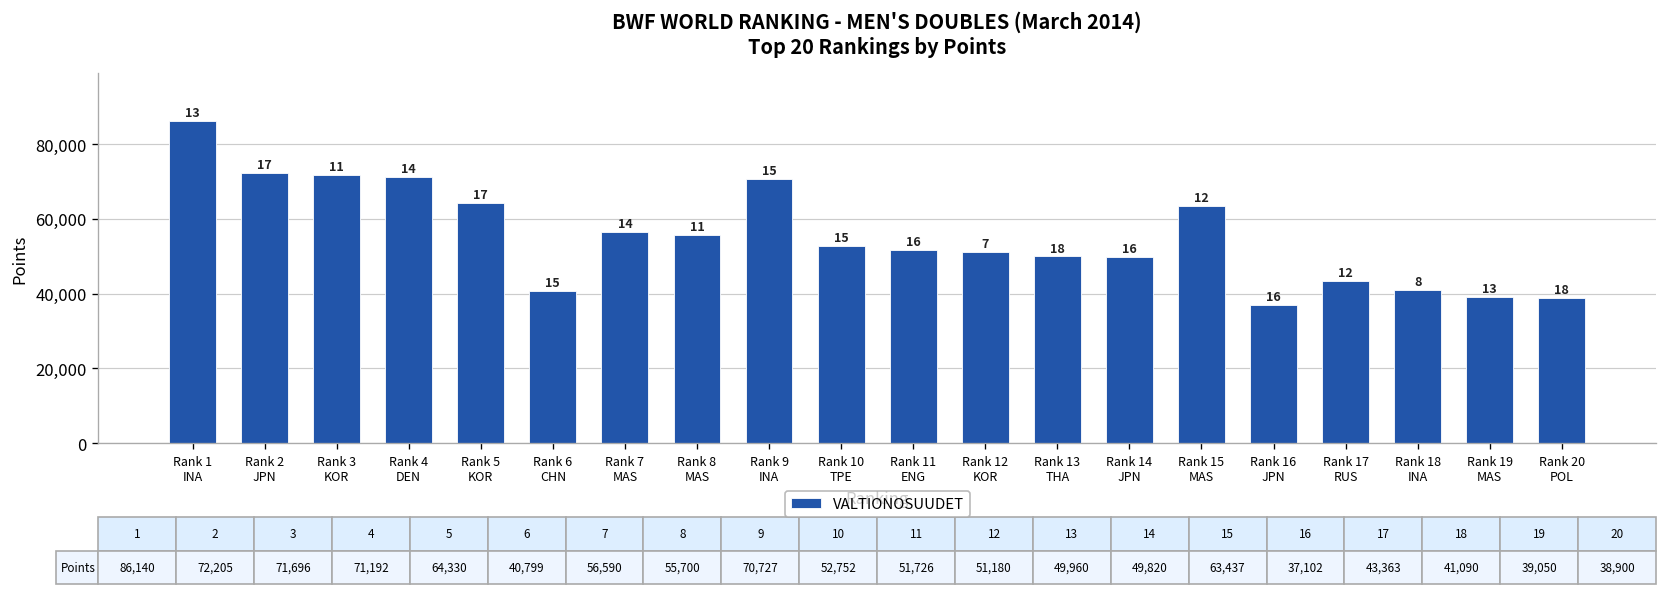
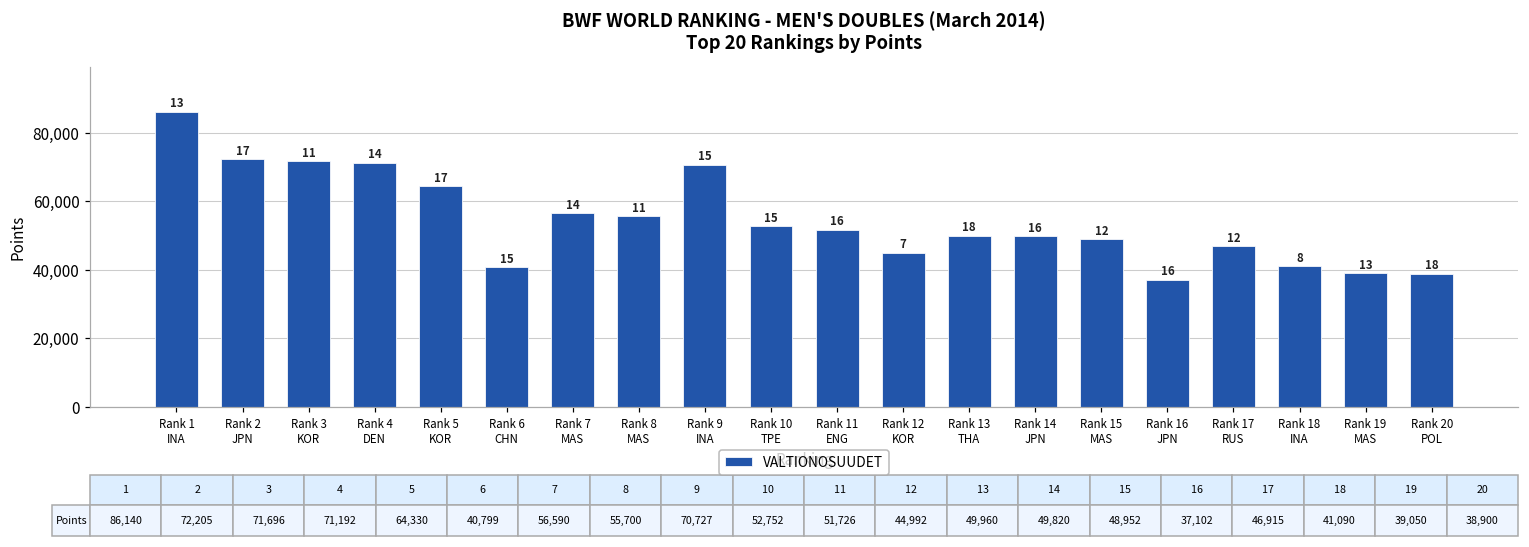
Rank 12 KOR: 51,180 -> 44,992
Rank 15 MAS: 63,437 -> 48,952
Rank 17 RUS: 43,363 -> 46,915
